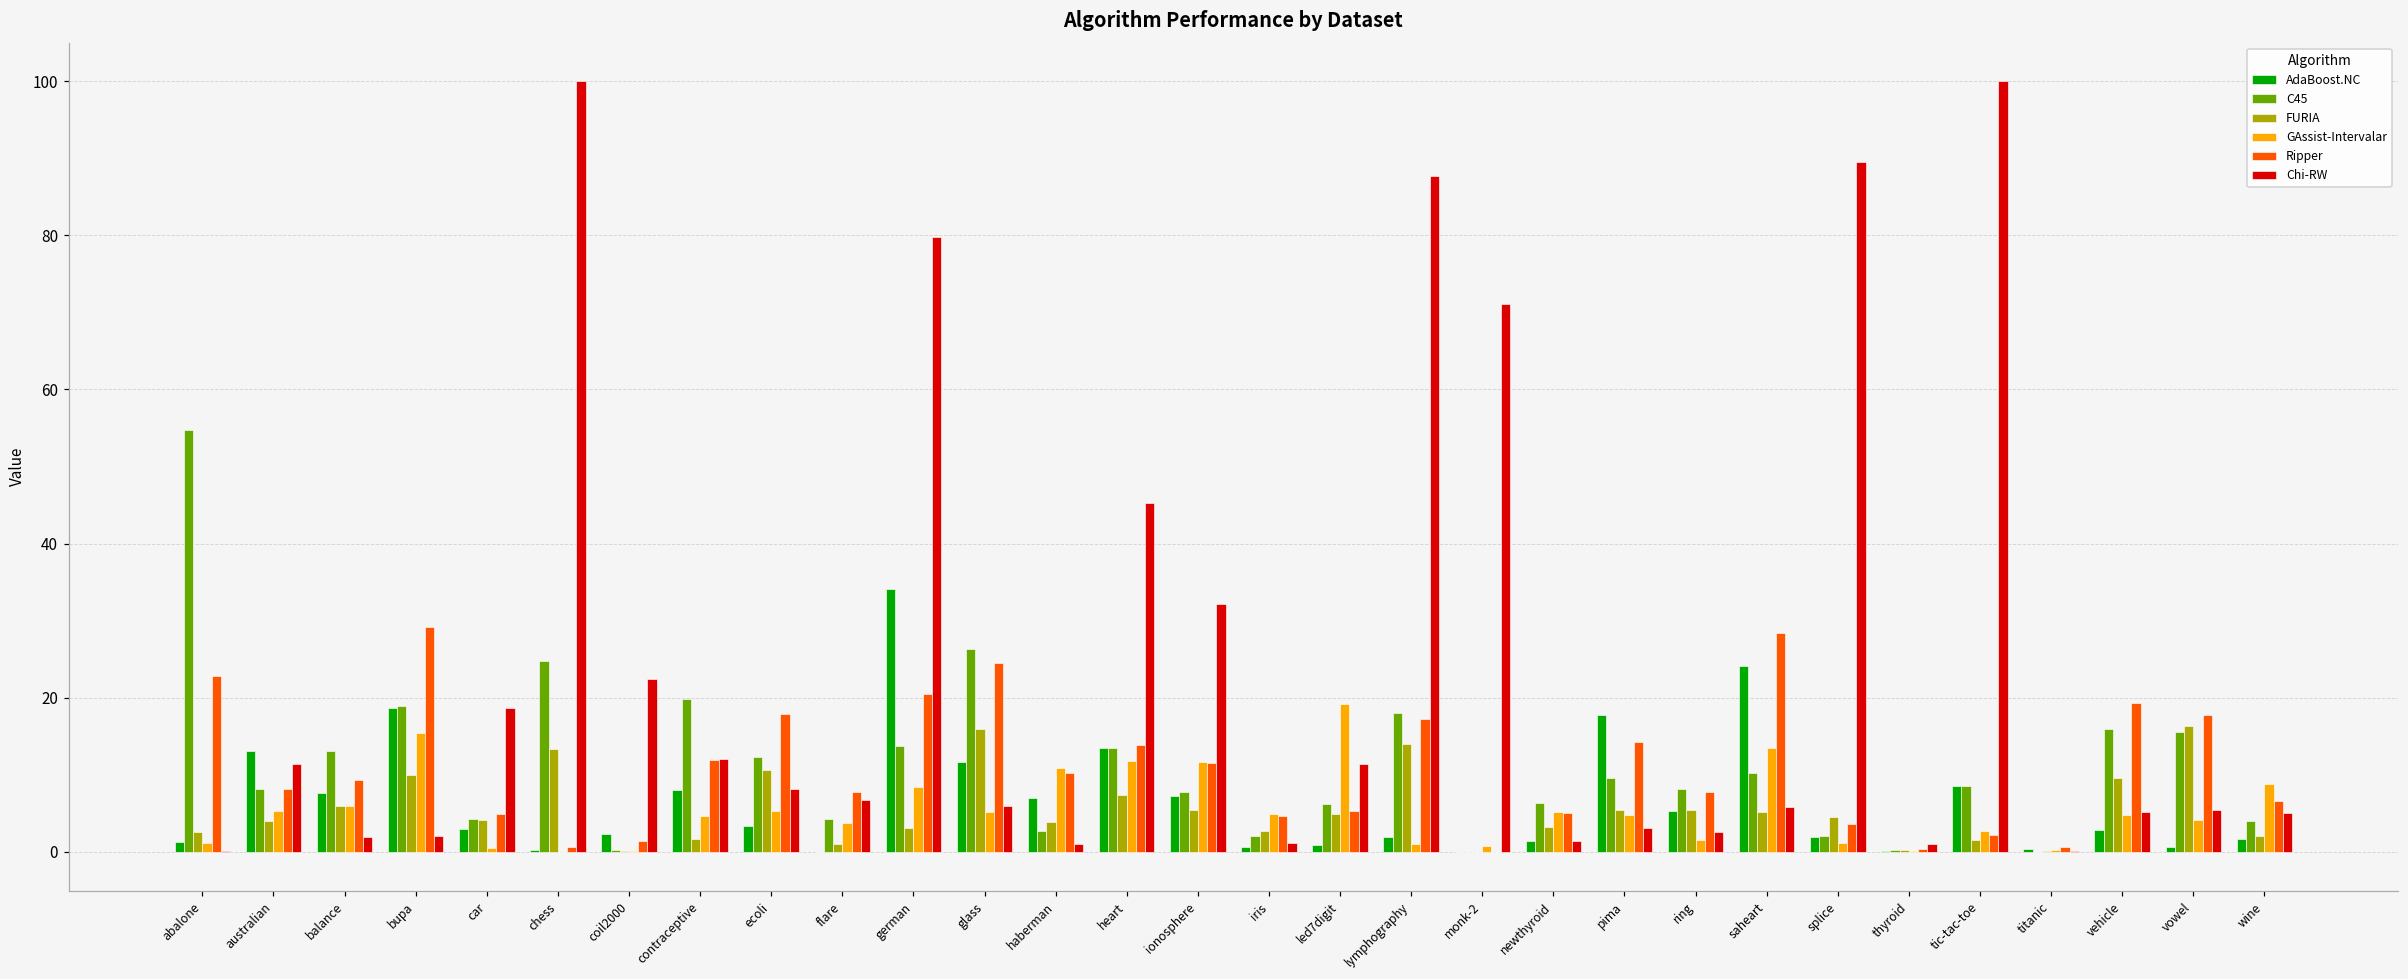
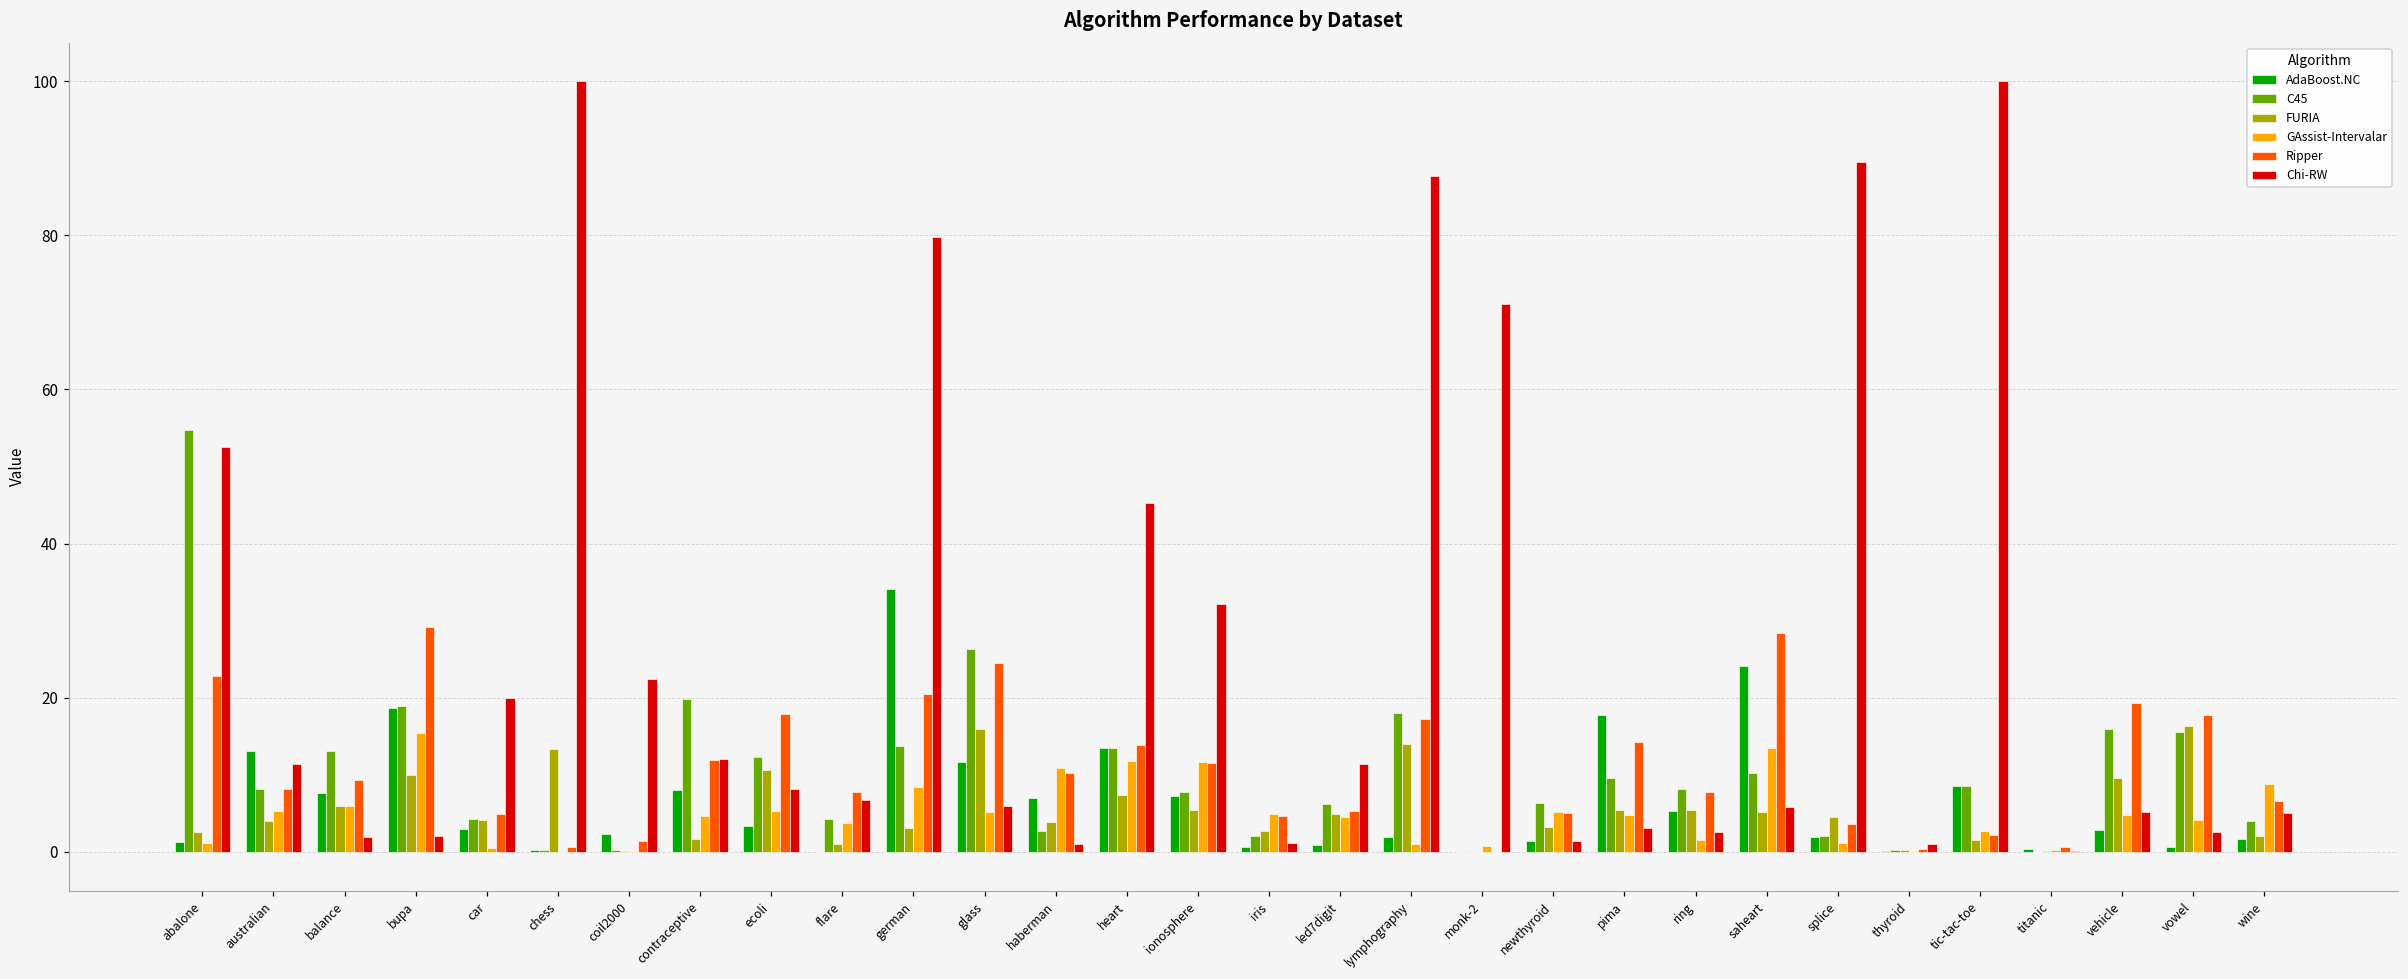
Chi-RW, abalone: 0 -> 52
Chi-RW, car: 19 -> 20
C45, chess: 25 -> 0
GAssist-Intervalar, led7digit: 19 -> 5
Chi-RW, vowel: 5 -> 3
